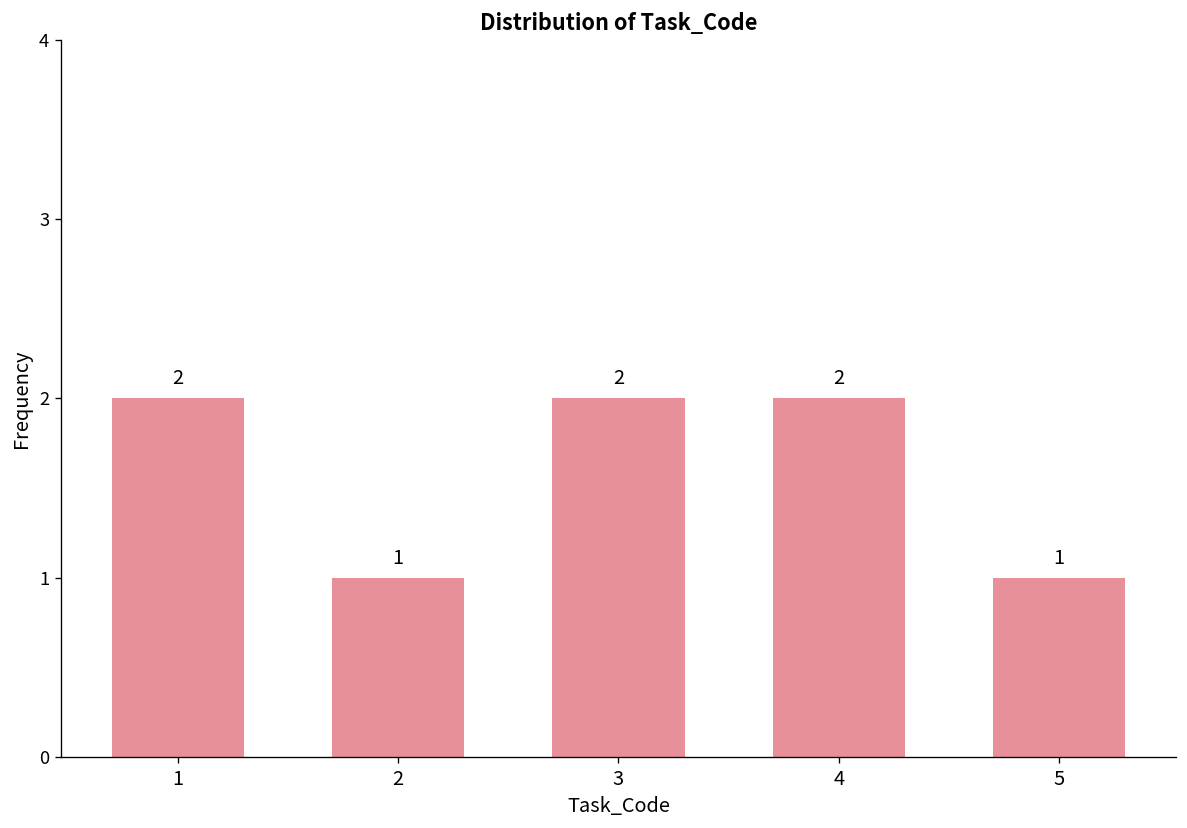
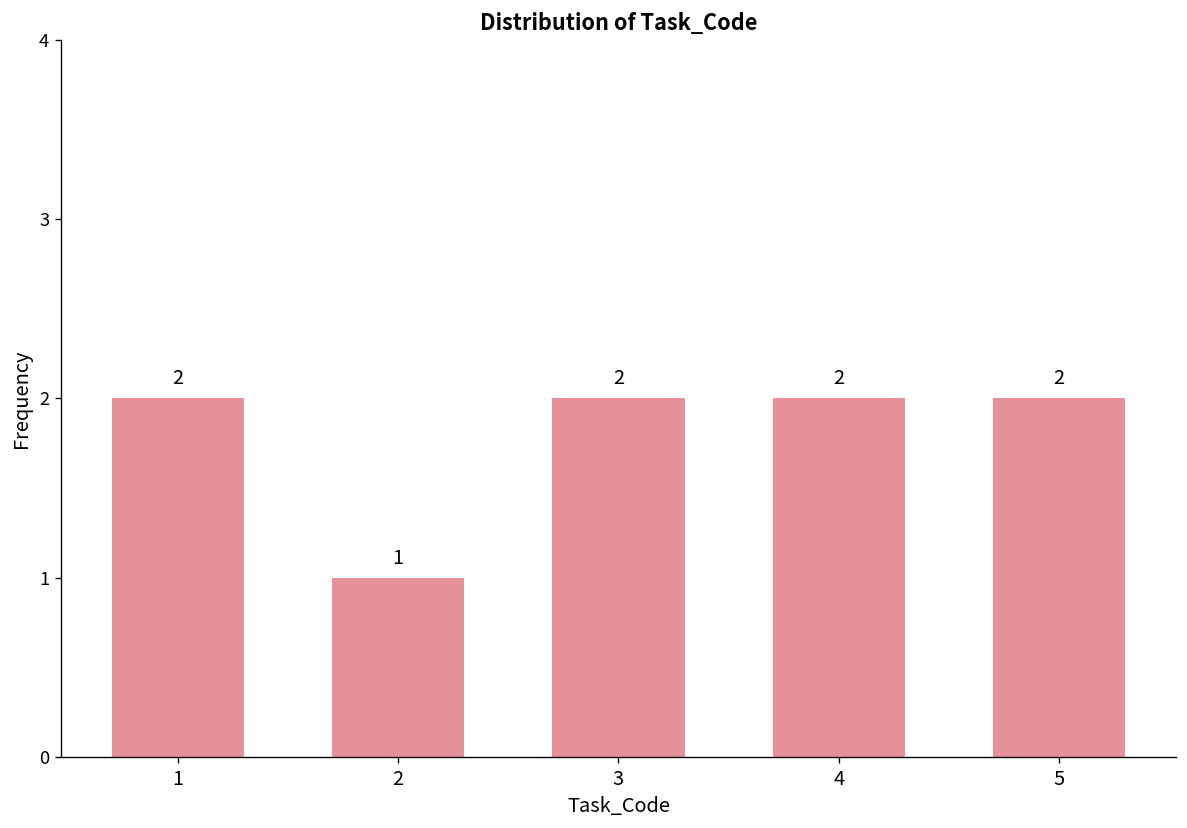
5: 1 -> 2
